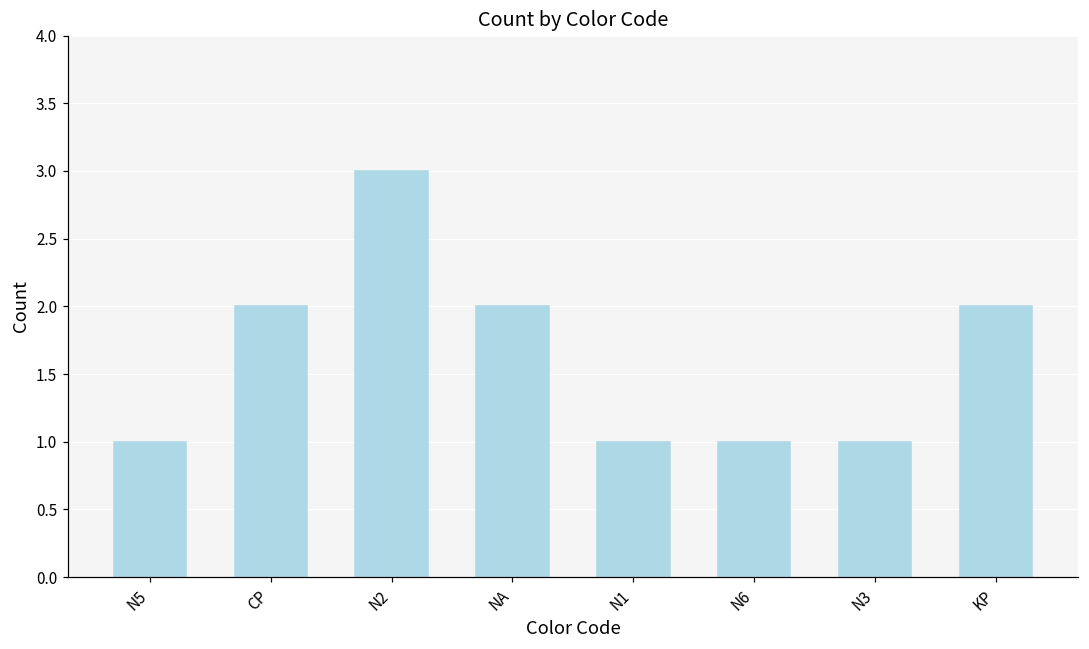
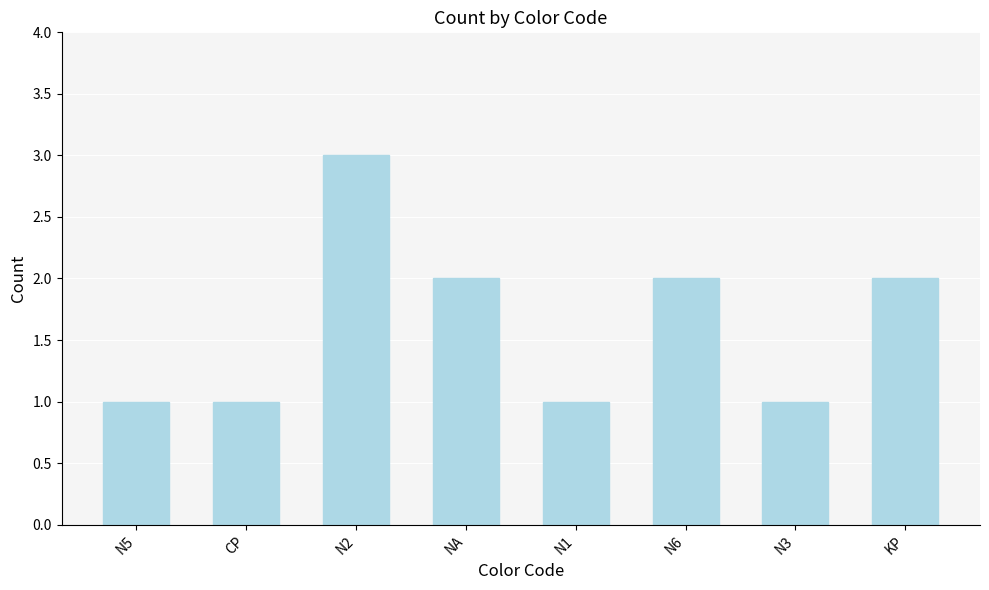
CP: 2 -> 1
N6: 1 -> 2
